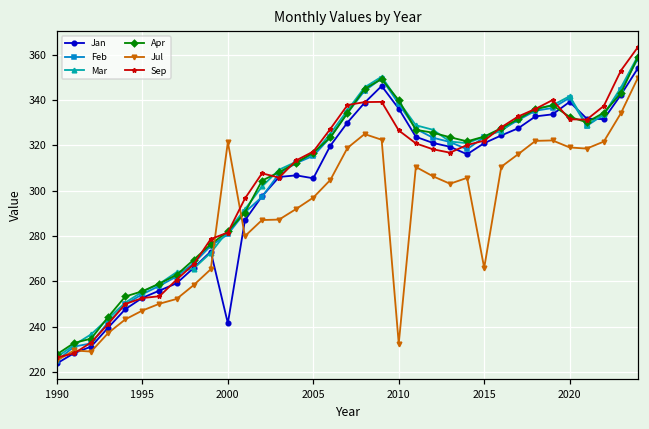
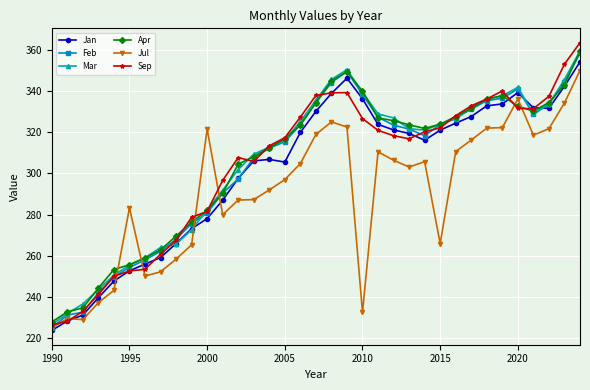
Jul, 1995: 247 -> 283
Jan, 2000: 242 -> 278
Jul, 2020: 319 -> 336
